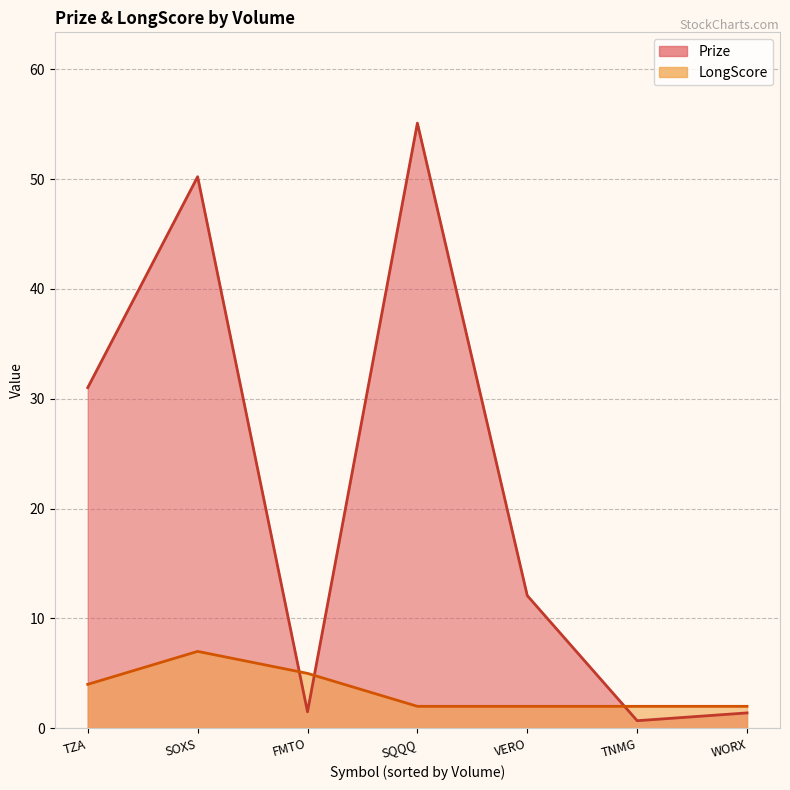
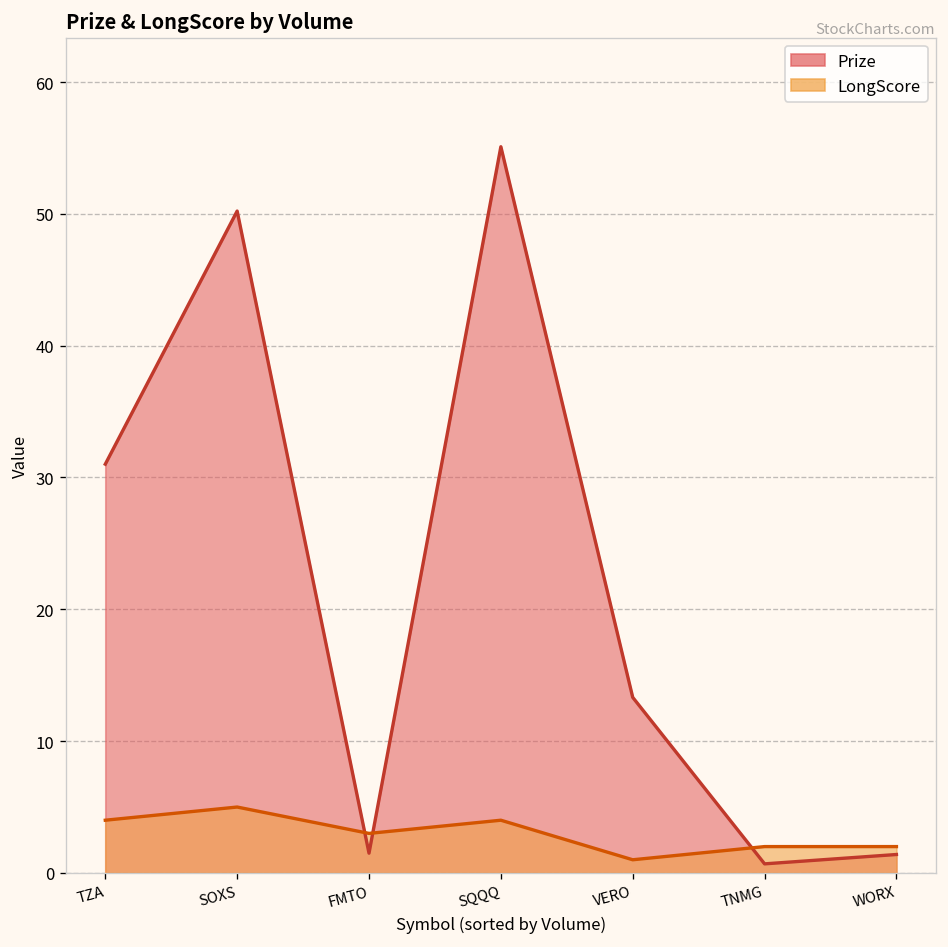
LongScore, SOXS: 7 -> 5
LongScore, FMTO: 5 -> 3
LongScore, SQQQ: 2 -> 4
Prize, VERO: 12.1 -> 13.3
LongScore, VERO: 2 -> 1
